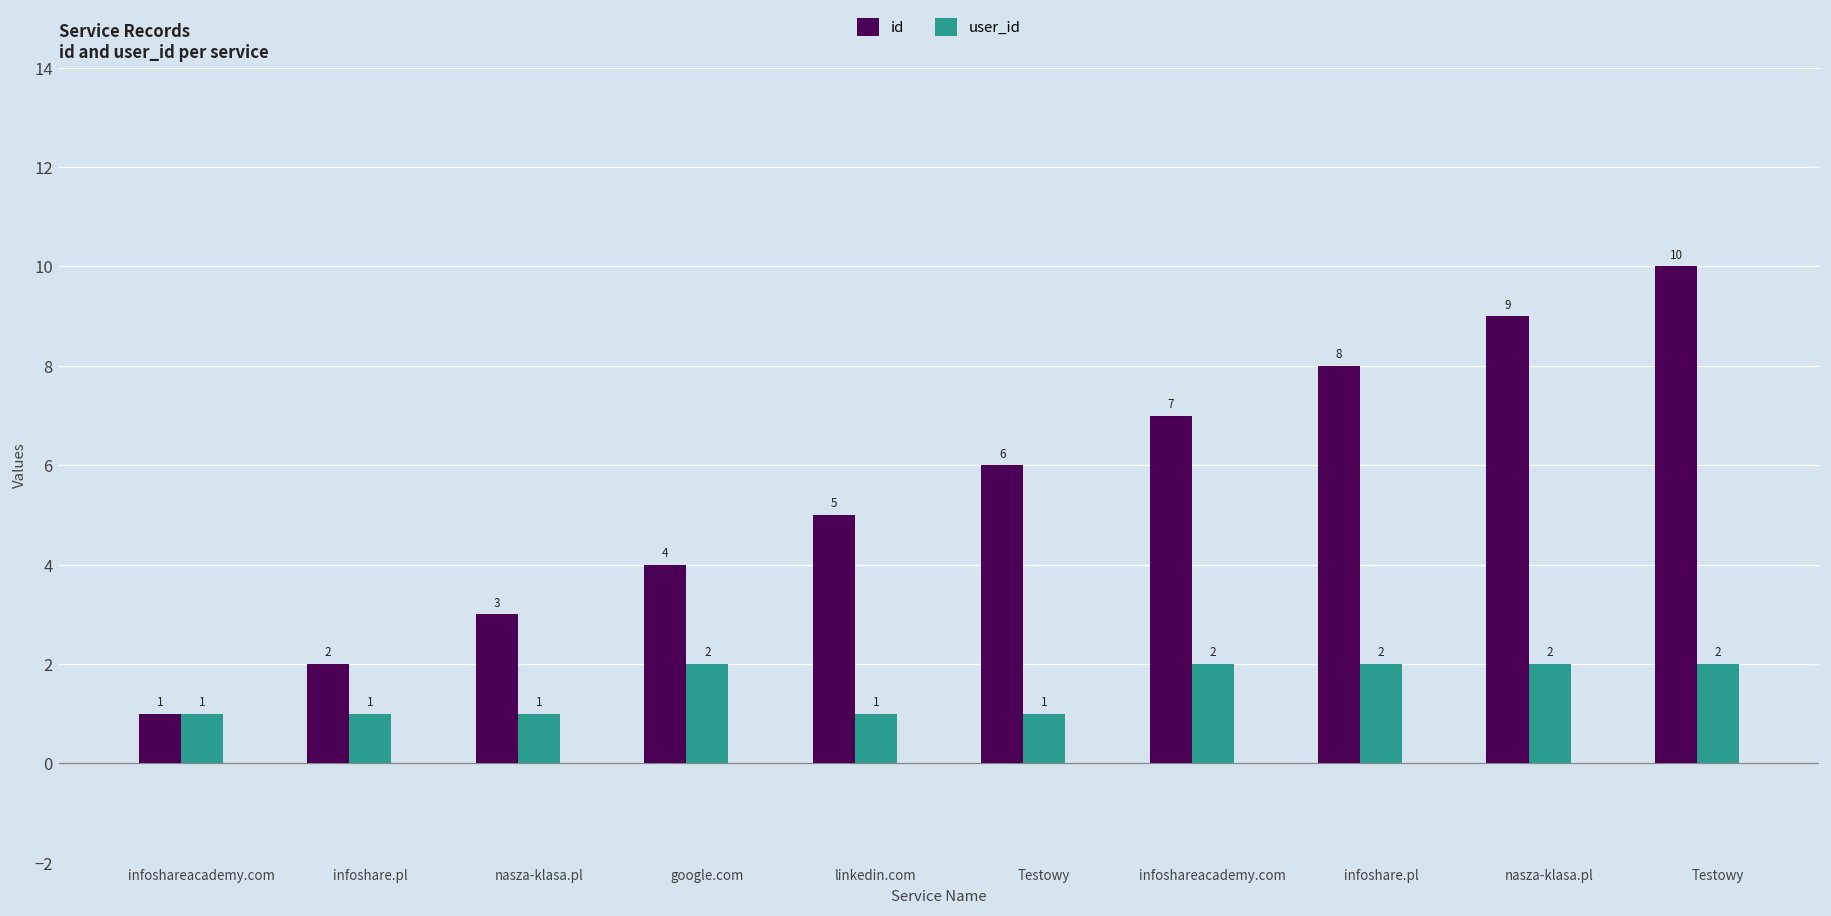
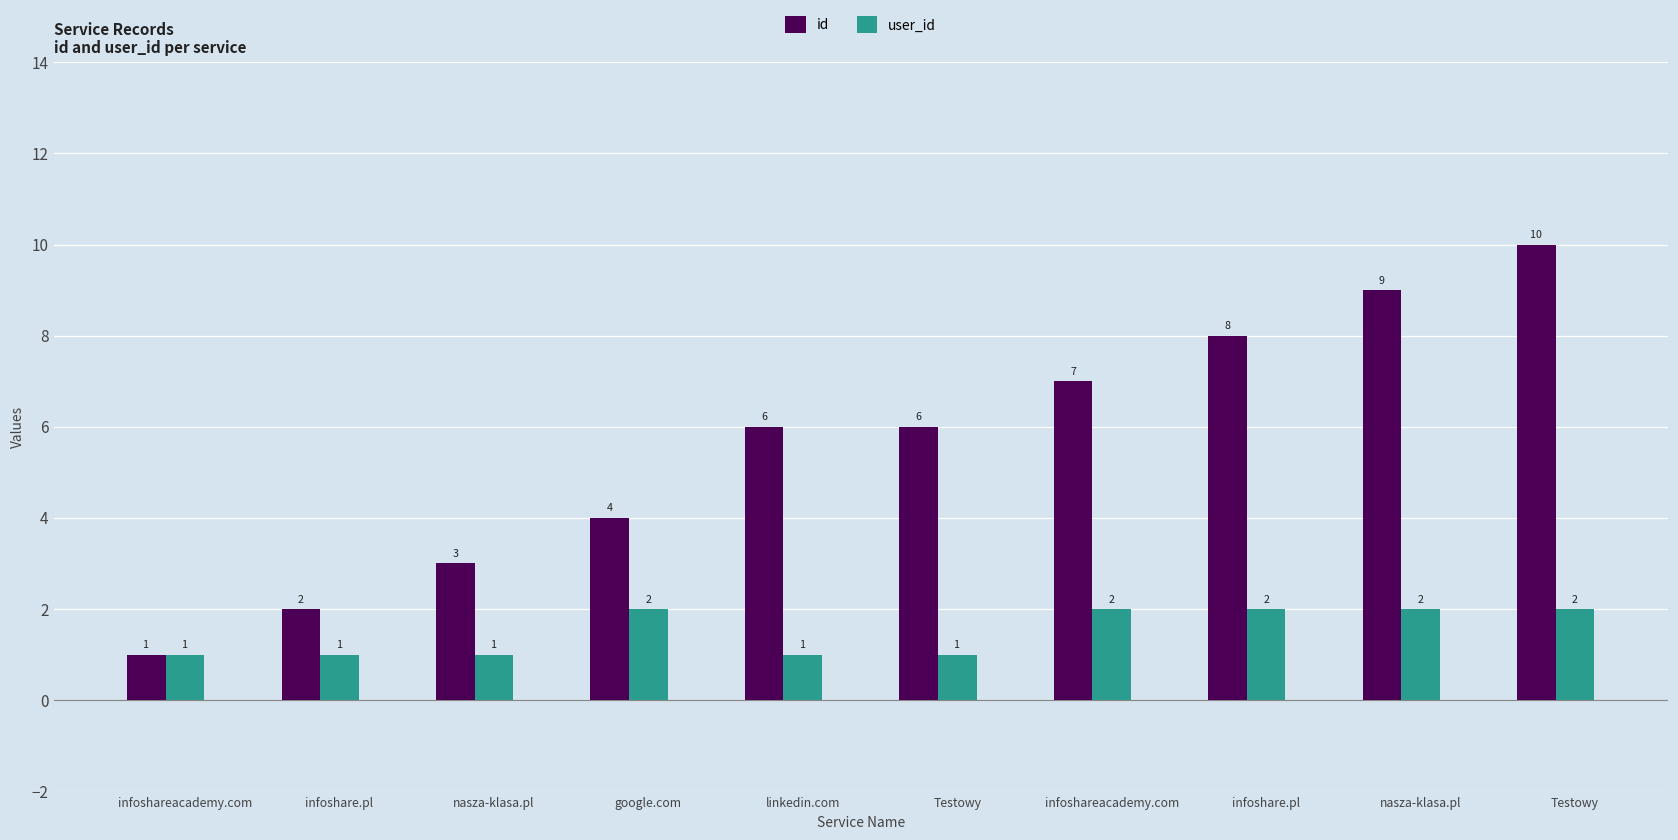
id, linkedin.com: 5 -> 6
